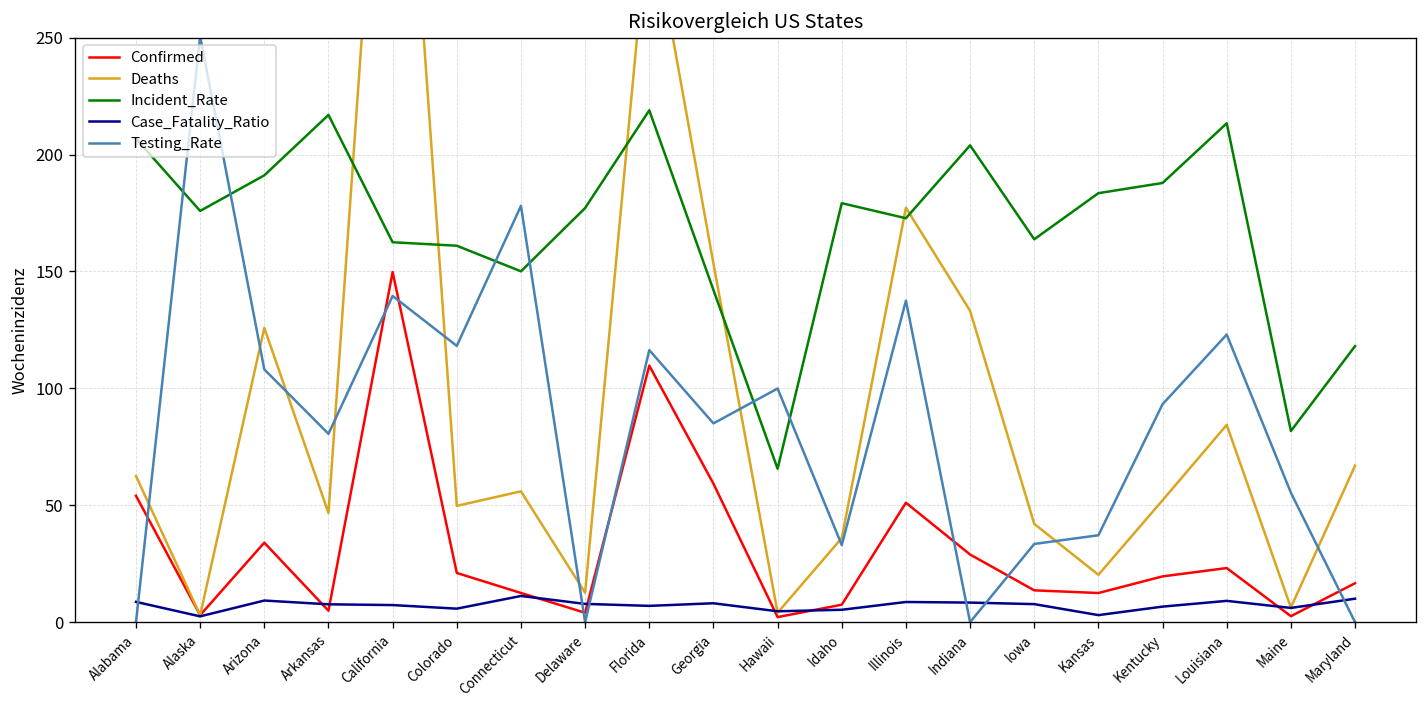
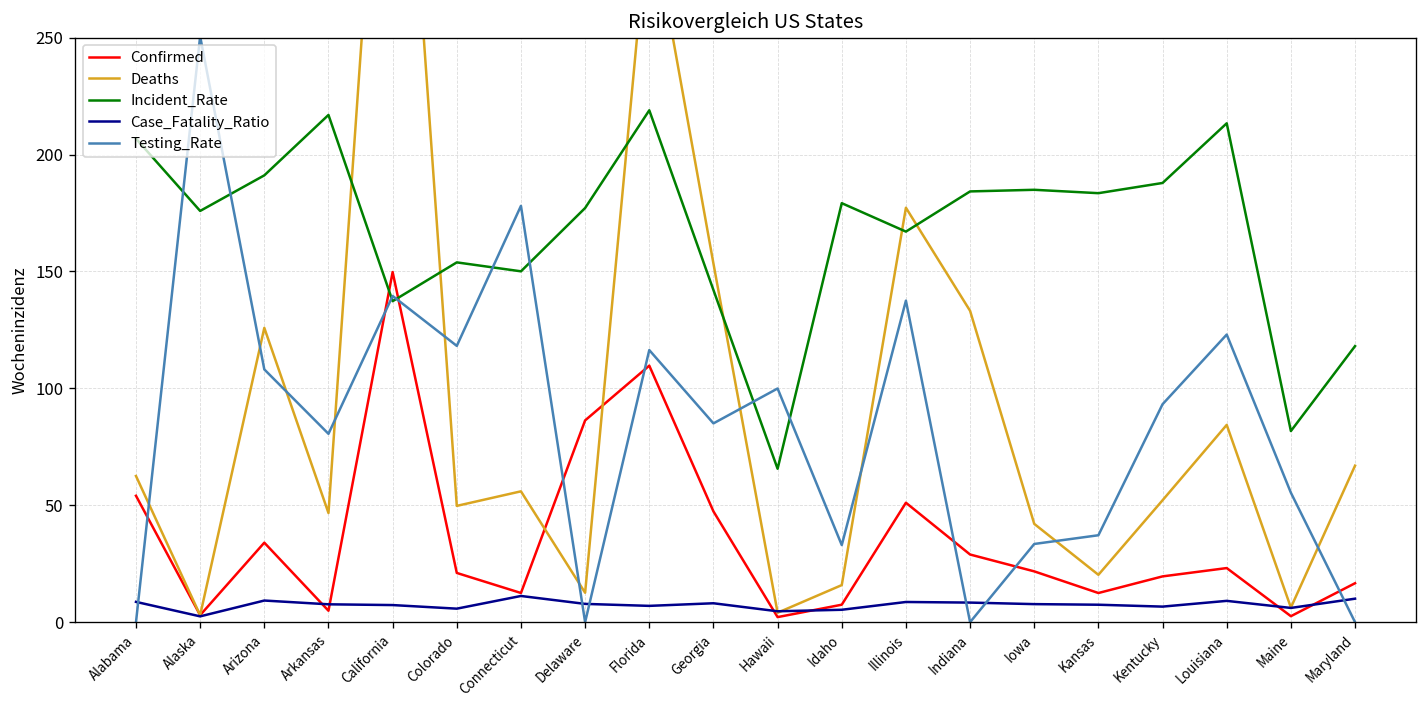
Incident_Rate, California: 162 -> 137
Incident_Rate, Colorado: 161 -> 154
Confirmed, Delaware: 4 -> 86
Confirmed, Georgia: 59 -> 47
Deaths, Idaho: 36 -> 16
Incident_Rate, Illinois: 173 -> 167
Incident_Rate, Indiana: 204 -> 184
Confirmed, Iowa: 14 -> 22
Incident_Rate, Iowa: 164 -> 185
Case_Fatality_Ratio, Kansas: 3 -> 7
